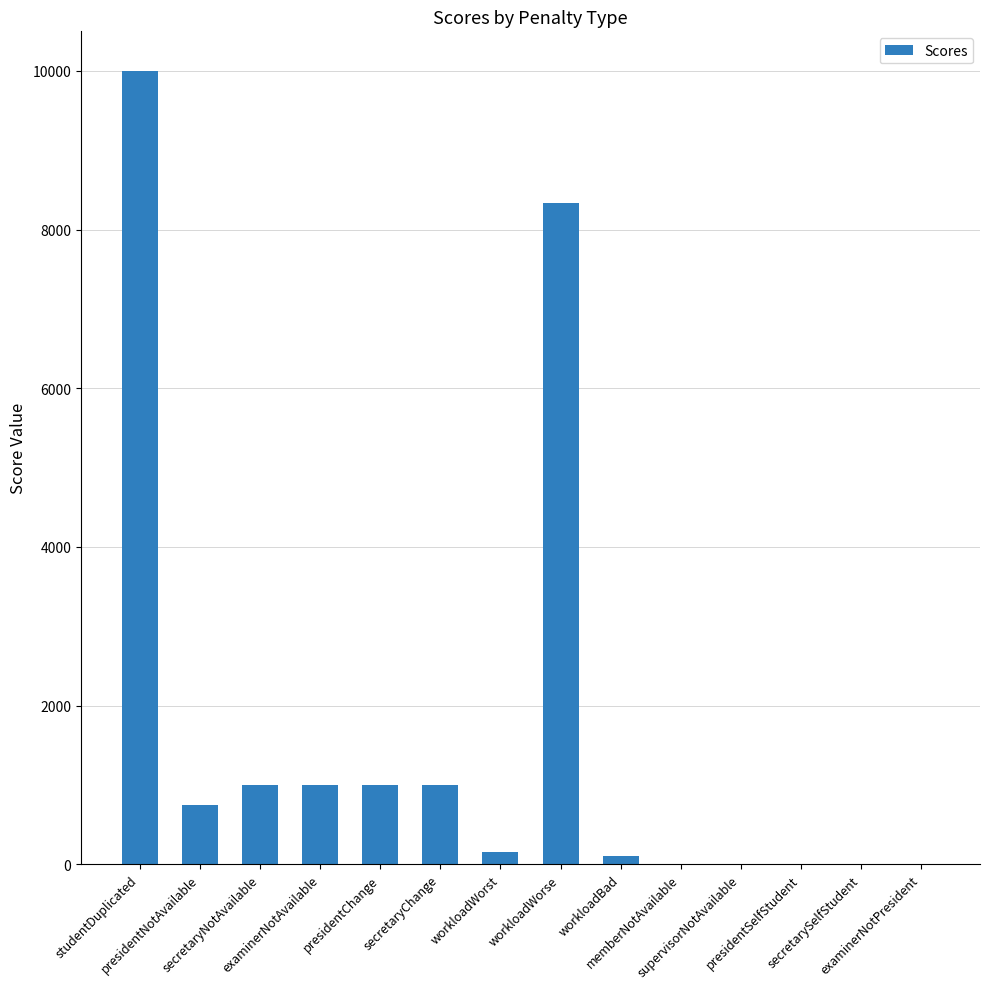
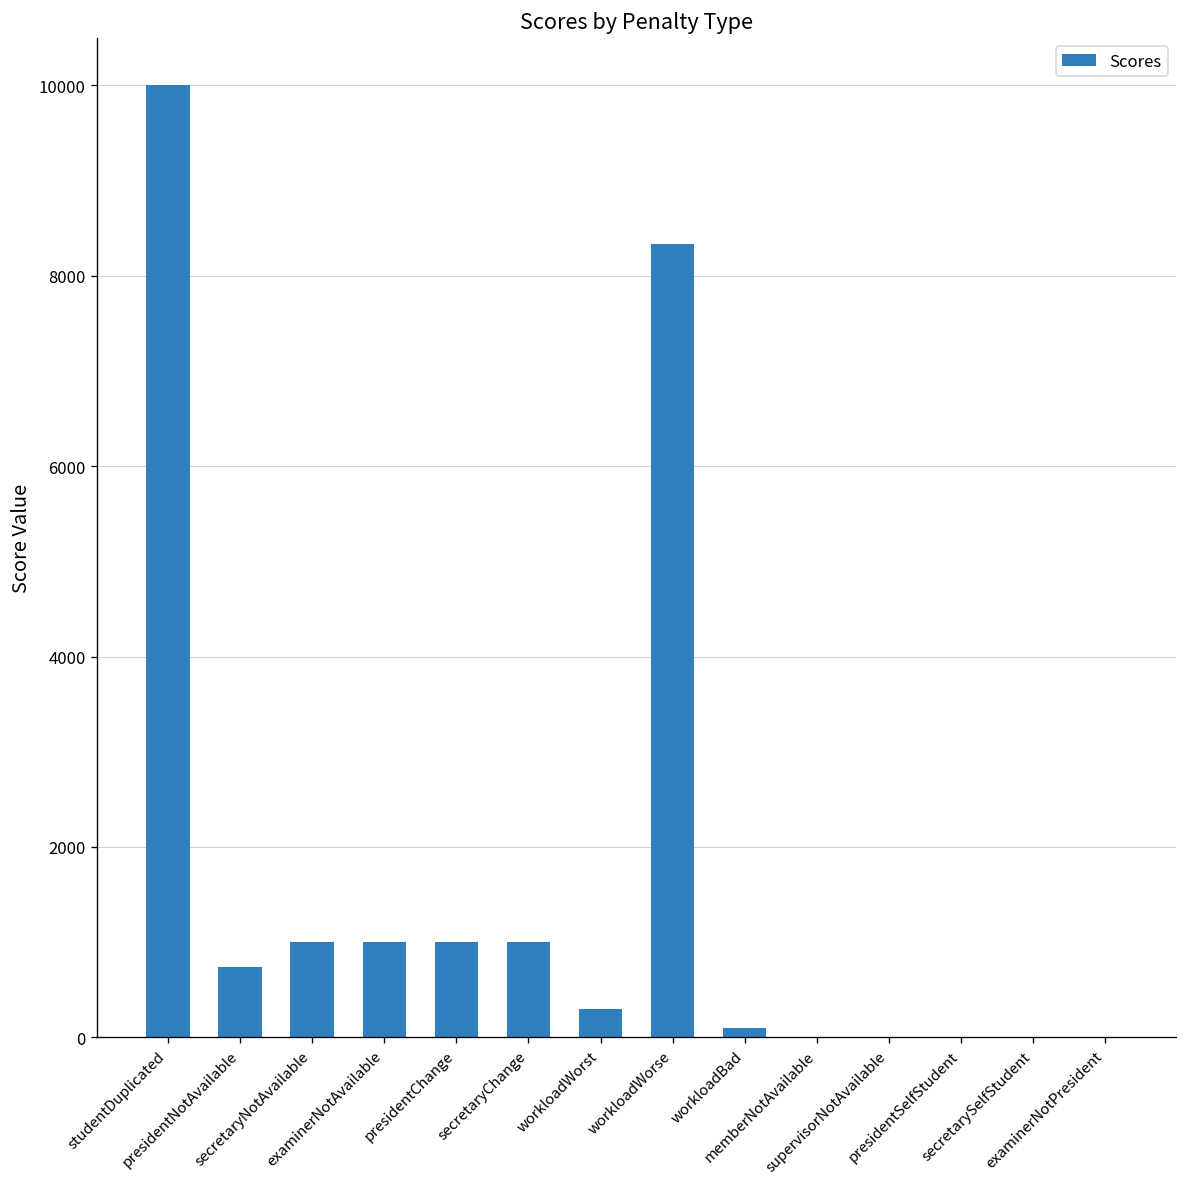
workloadWorst: 200 -> 300
